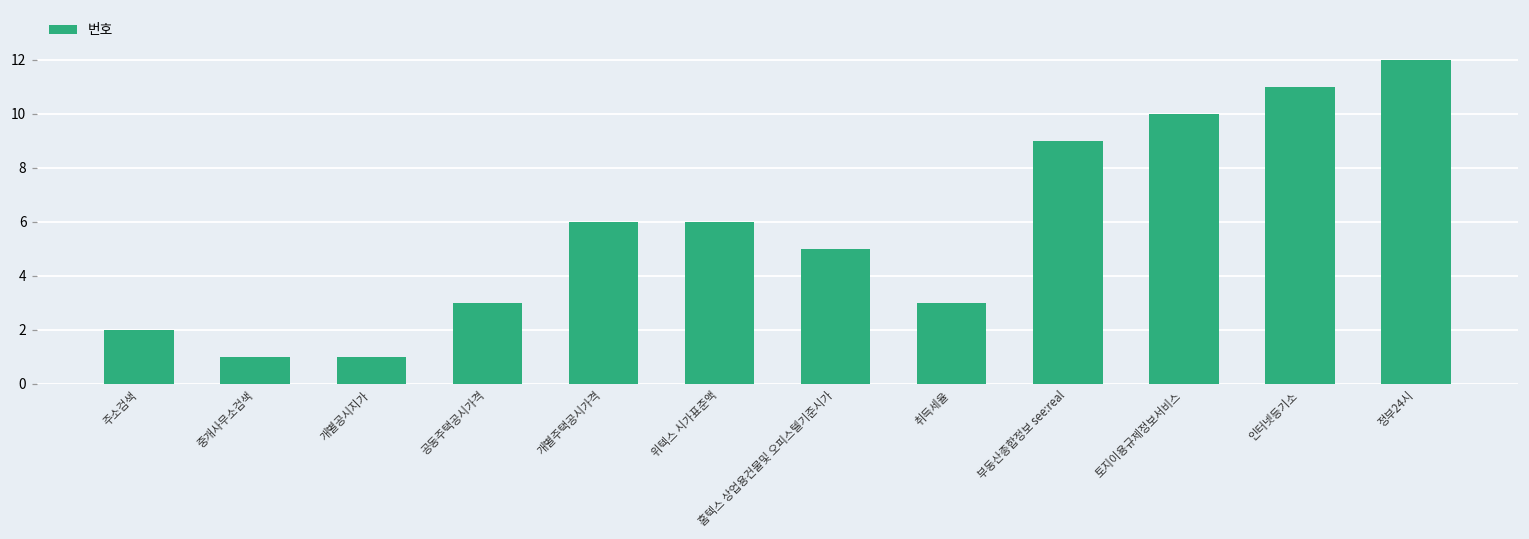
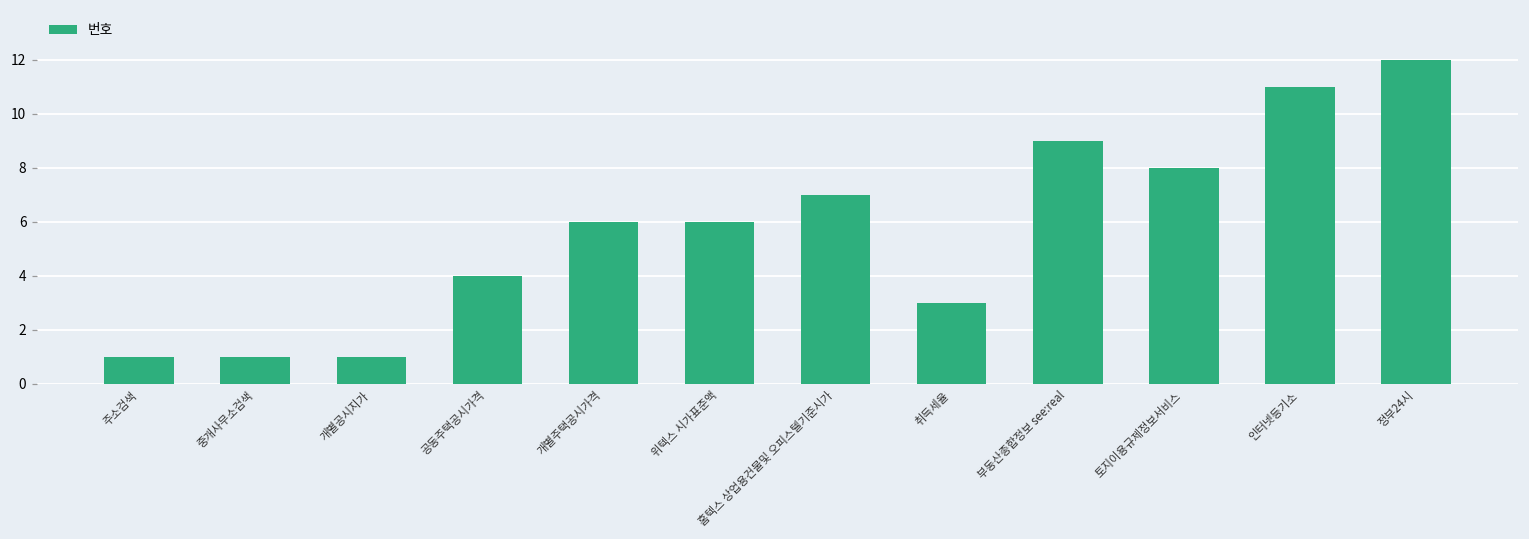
주소검색: 2 -> 1
공동주택공시가격: 3 -> 4
홈텍스 상업용건물및 오피스텔기준시가: 5 -> 7
토지이용규제정보서비스: 10 -> 8
